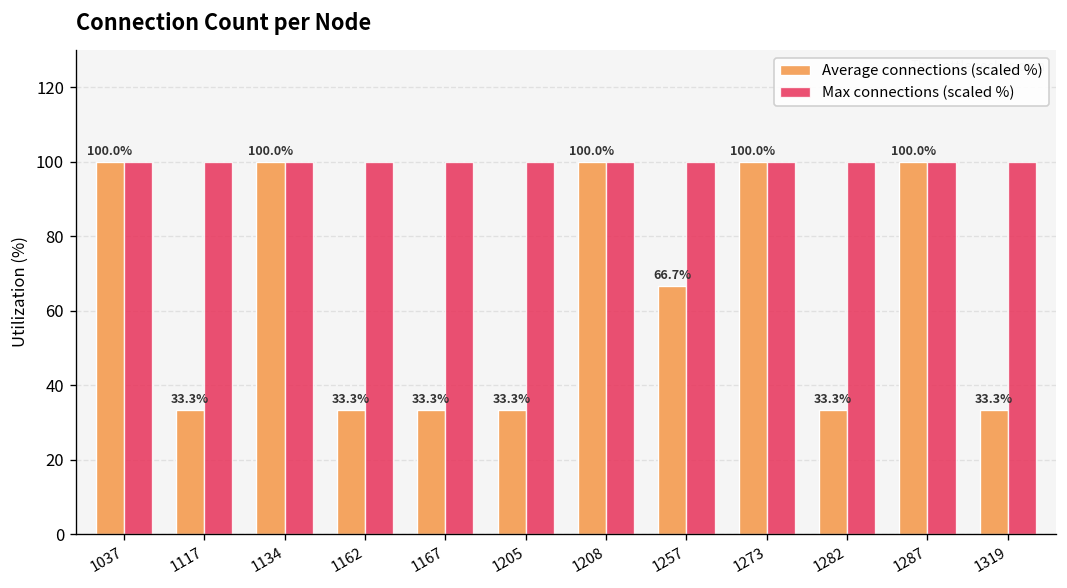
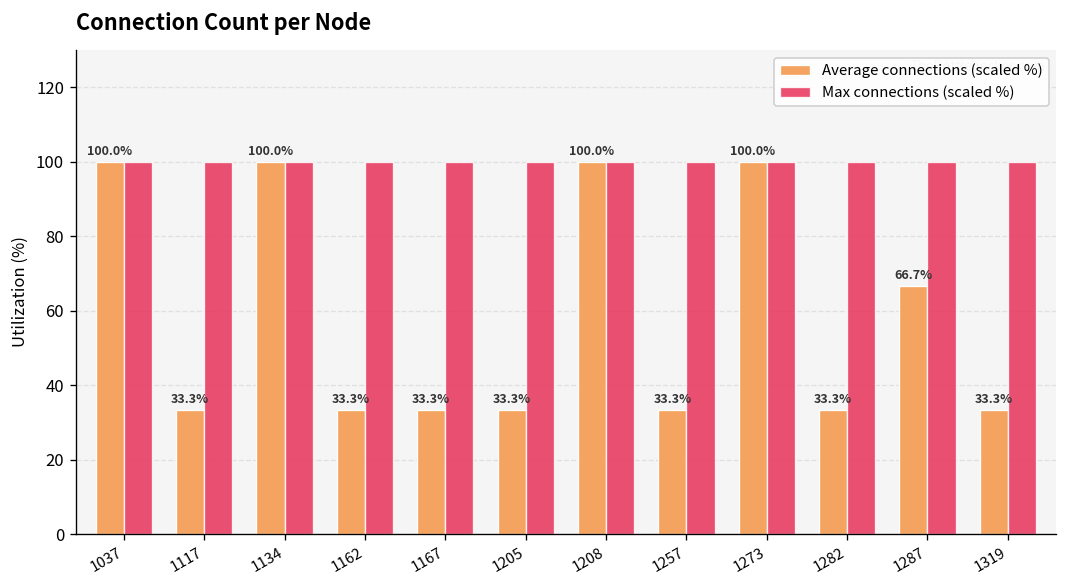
Average connections (scaled %), 1257: 66.7% -> 33.3%
Average connections (scaled %), 1287: 100.0% -> 66.7%
